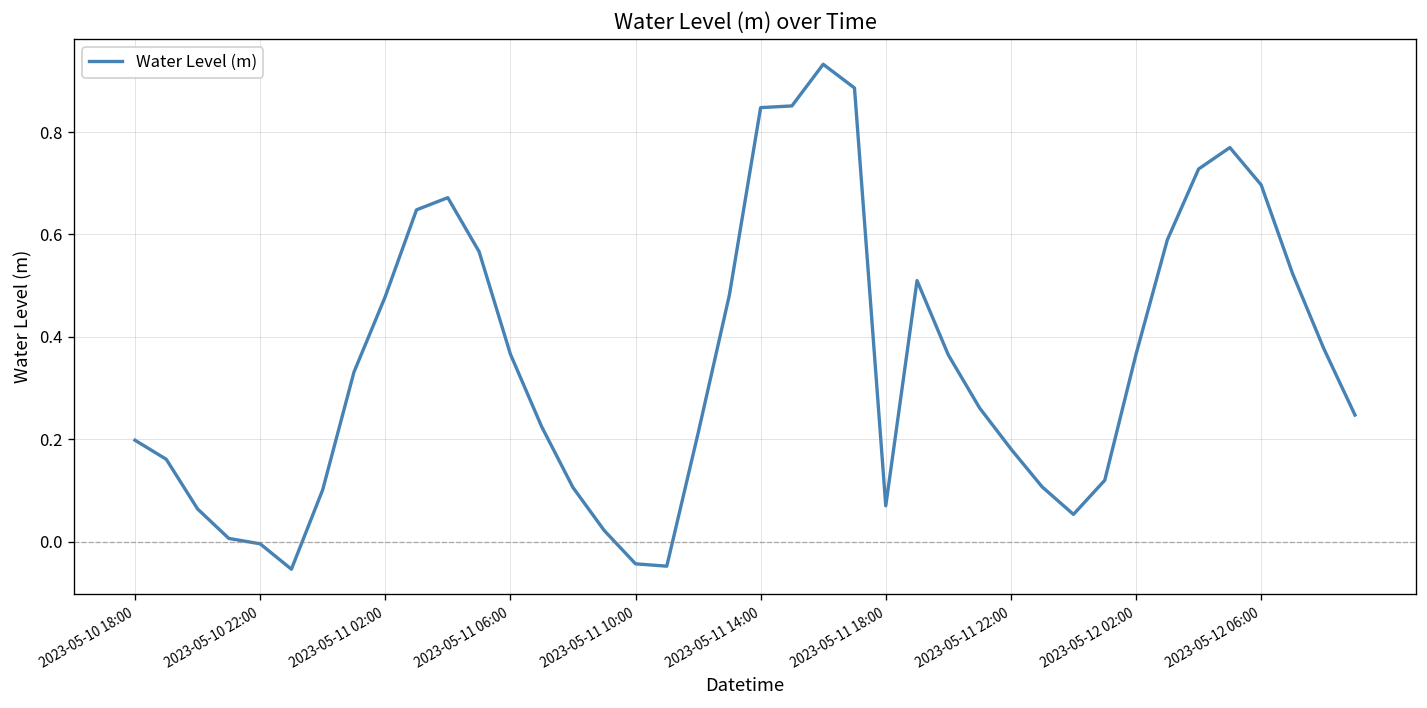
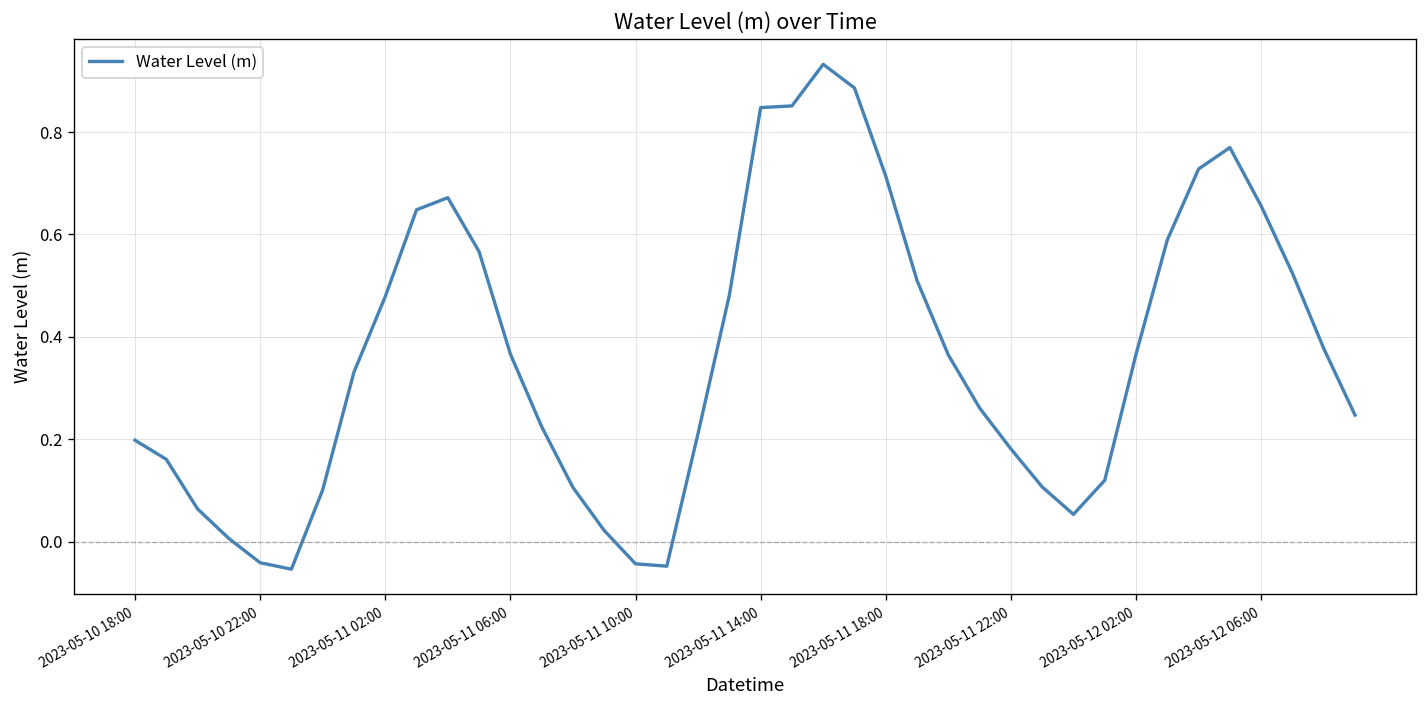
2023-05-10 22:00: 0.00 -> -0.04
2023-05-11 18:00: 0.07 -> 0.71
2023-05-12 06:00: 0.70 -> 0.66
